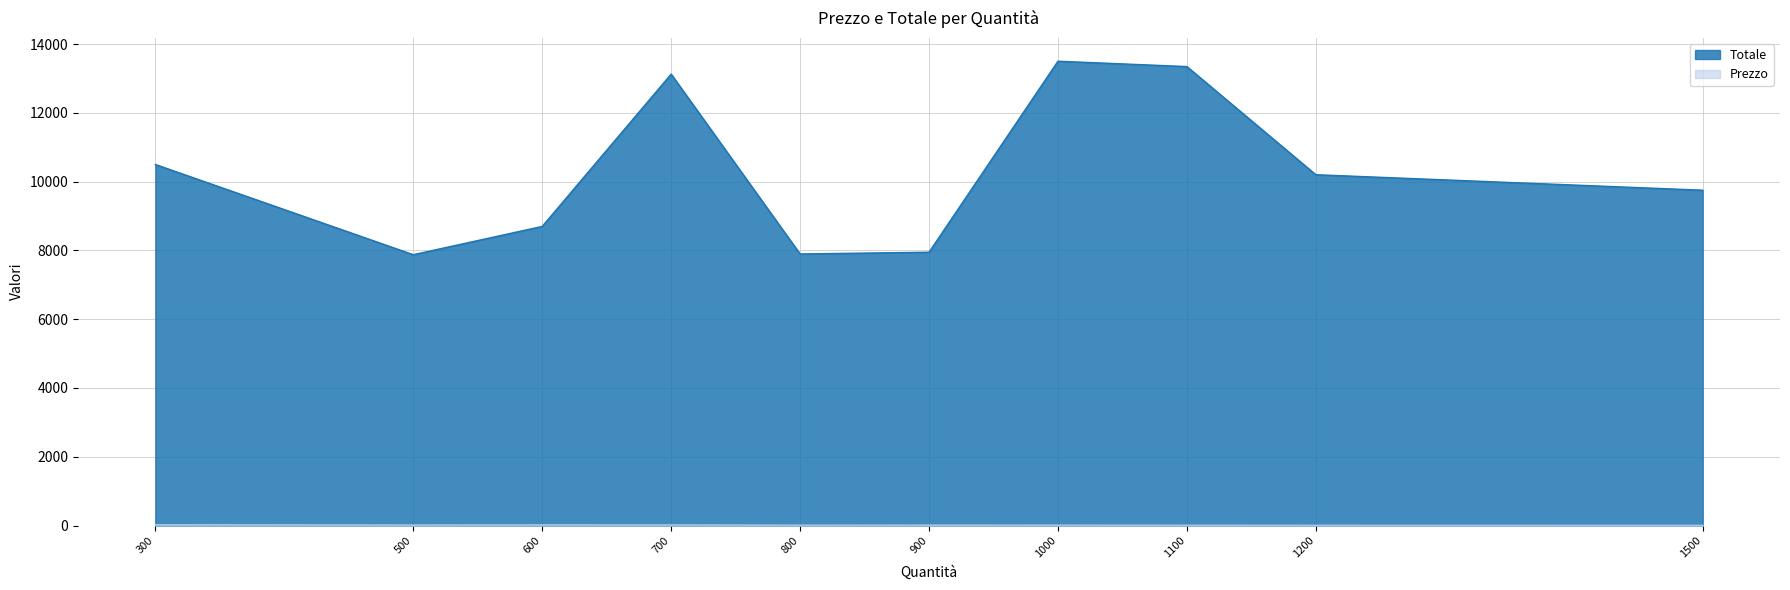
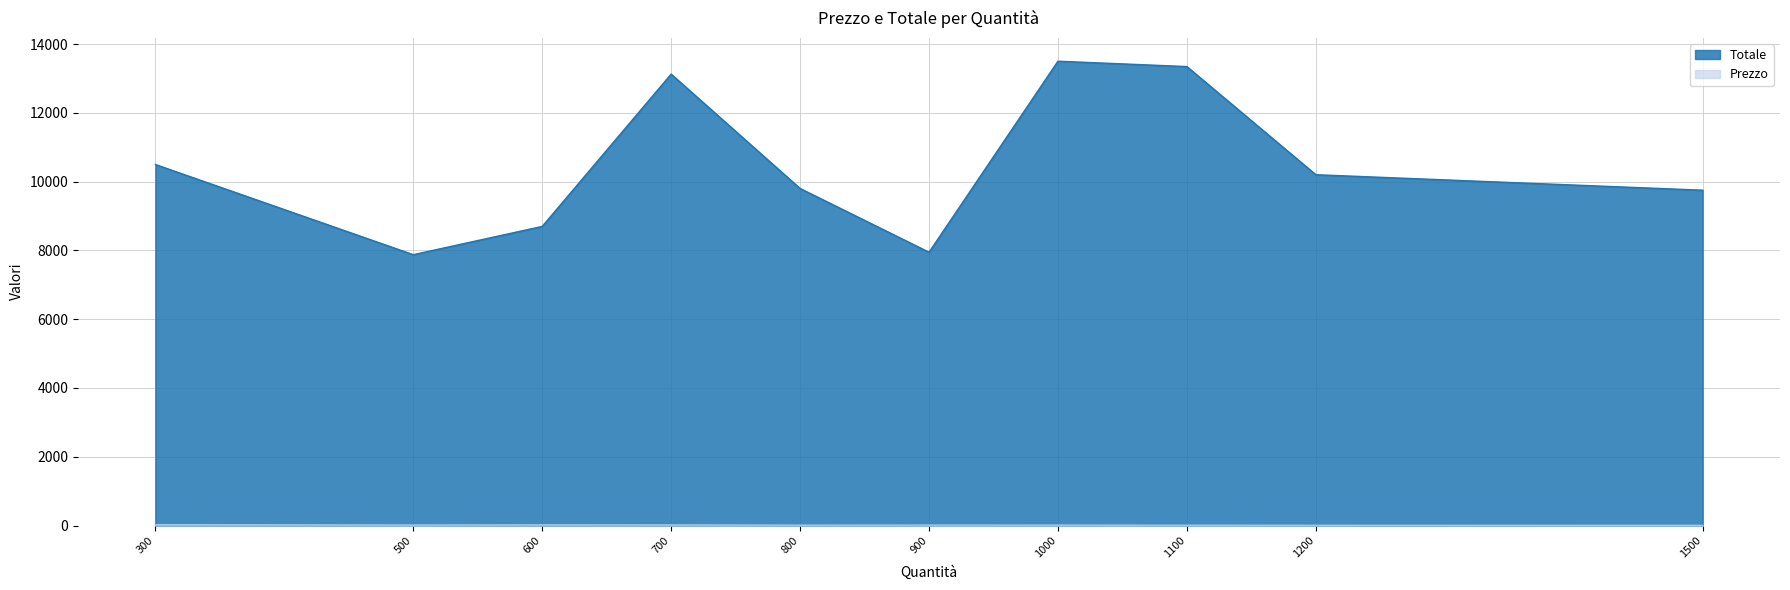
Totale, 800: 7900 -> 9800
